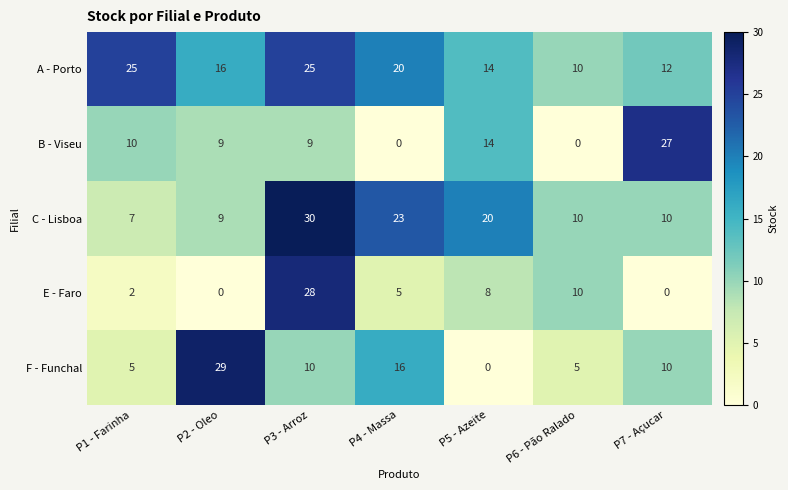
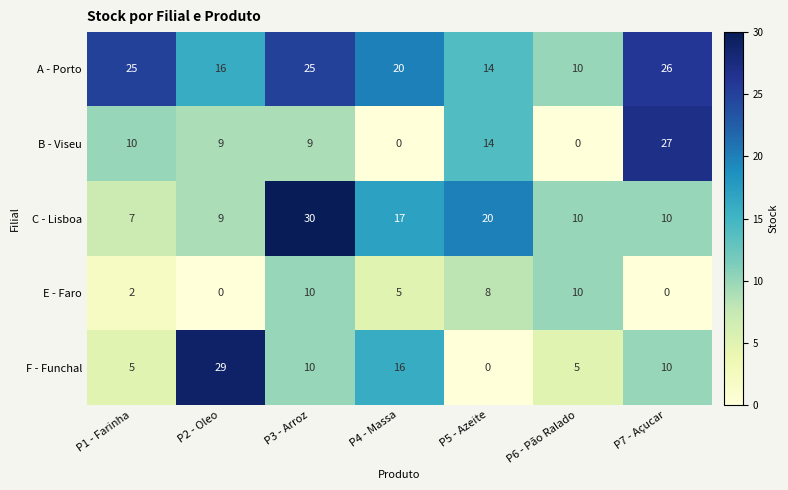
A - Porto, P7 - Açucar: 12 -> 26
C - Lisboa, P4 - Massa: 23 -> 17
E - Faro, P3 - Arroz: 28 -> 10
